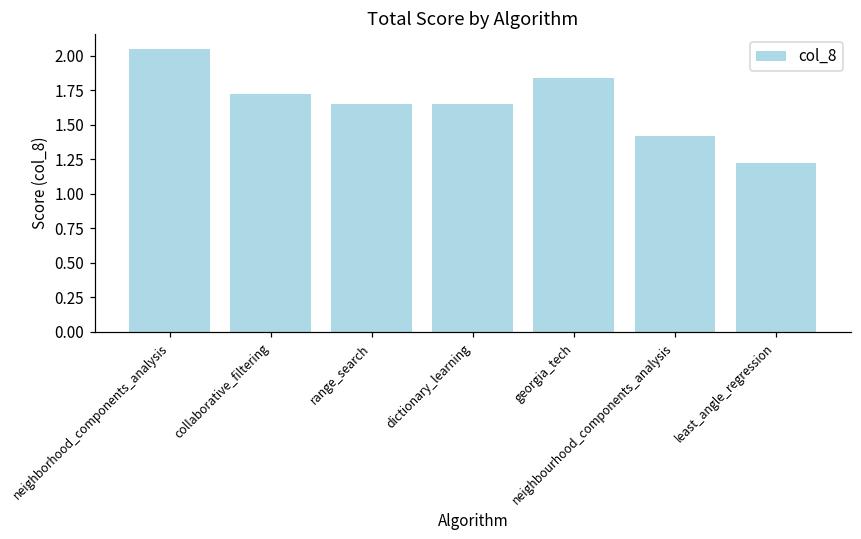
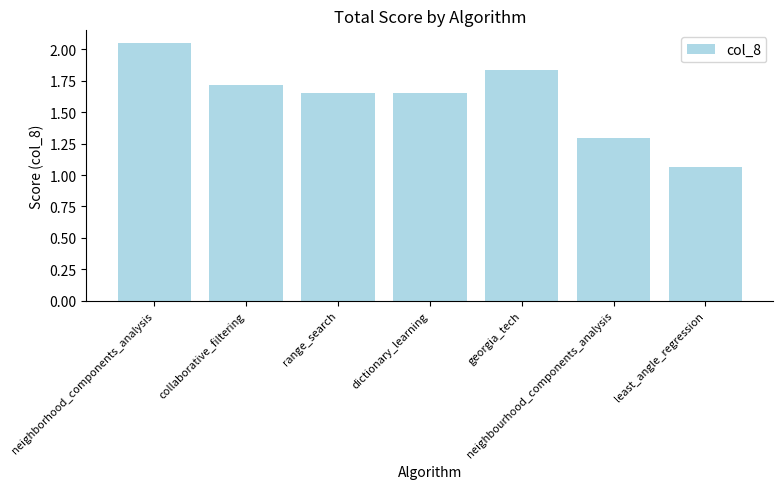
neighbourhood_components_analysis: 1.42 -> 1.30
least_angle_regression: 1.22 -> 1.07
